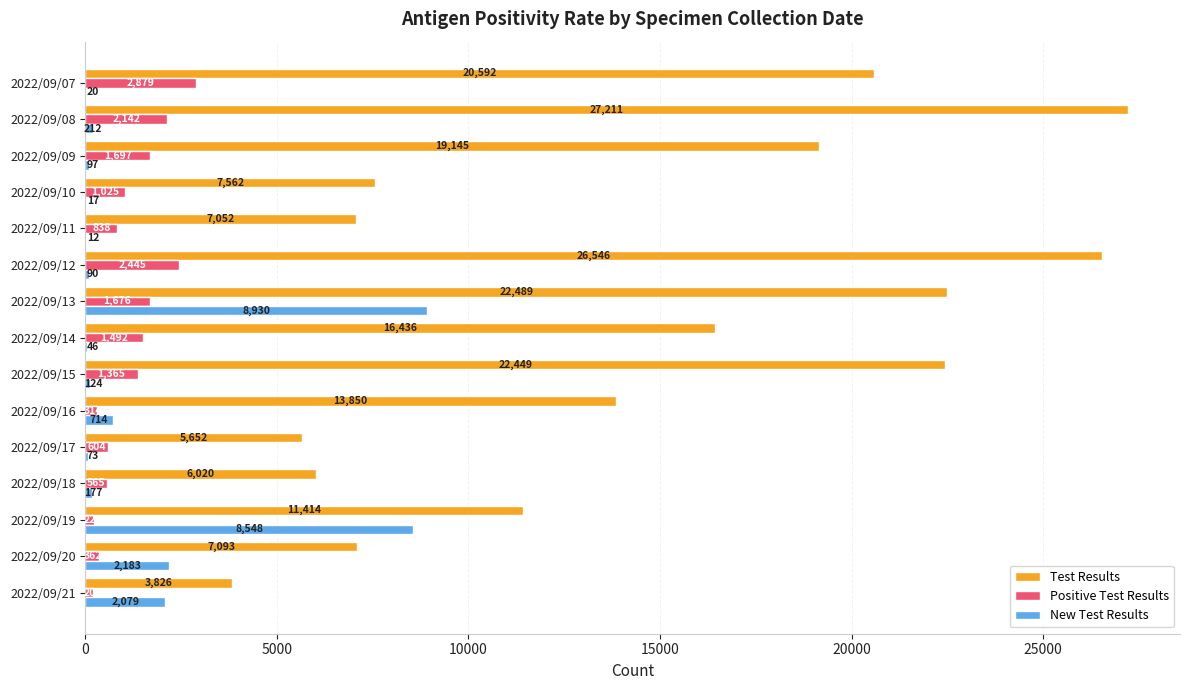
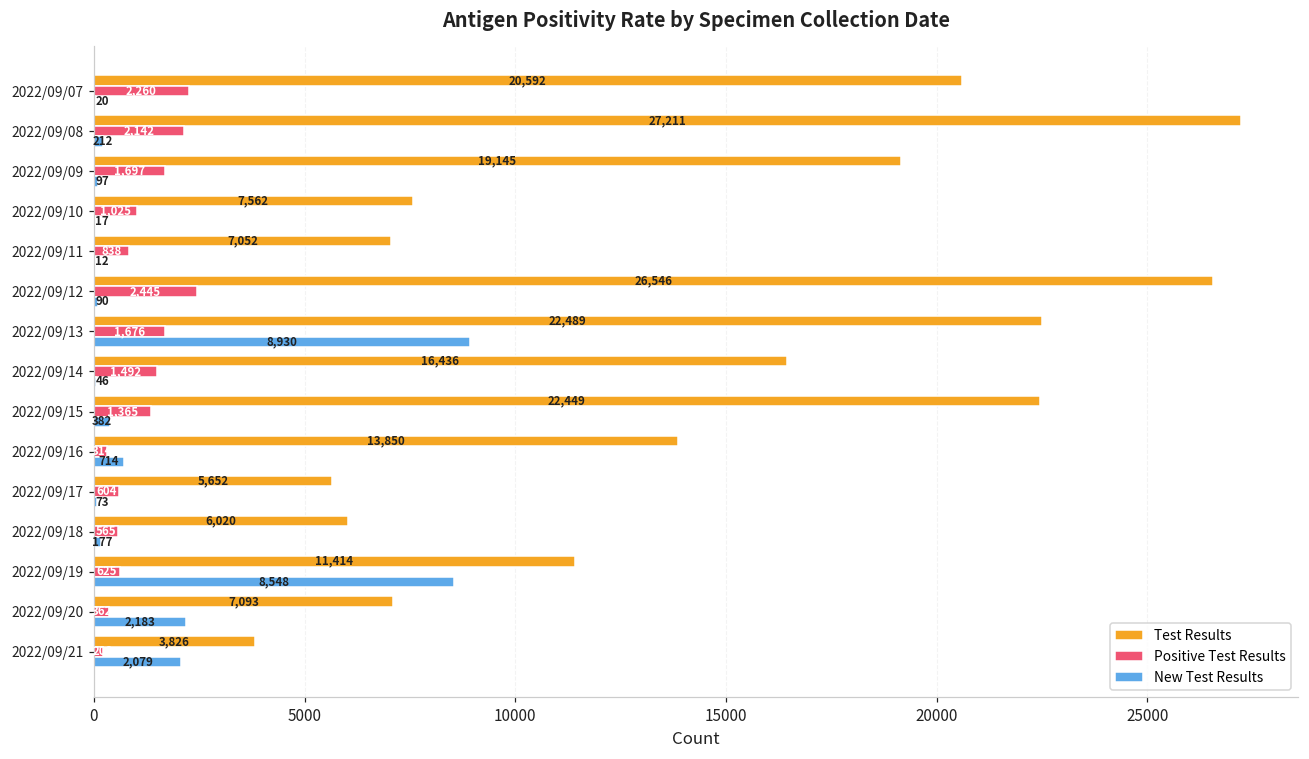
Positive Test Results, 2022/09/07: 2,879 -> 2,260
New Test Results, 2022/09/15: 124 -> 382
Positive Test Results, 2022/09/19: 200 -> 600
